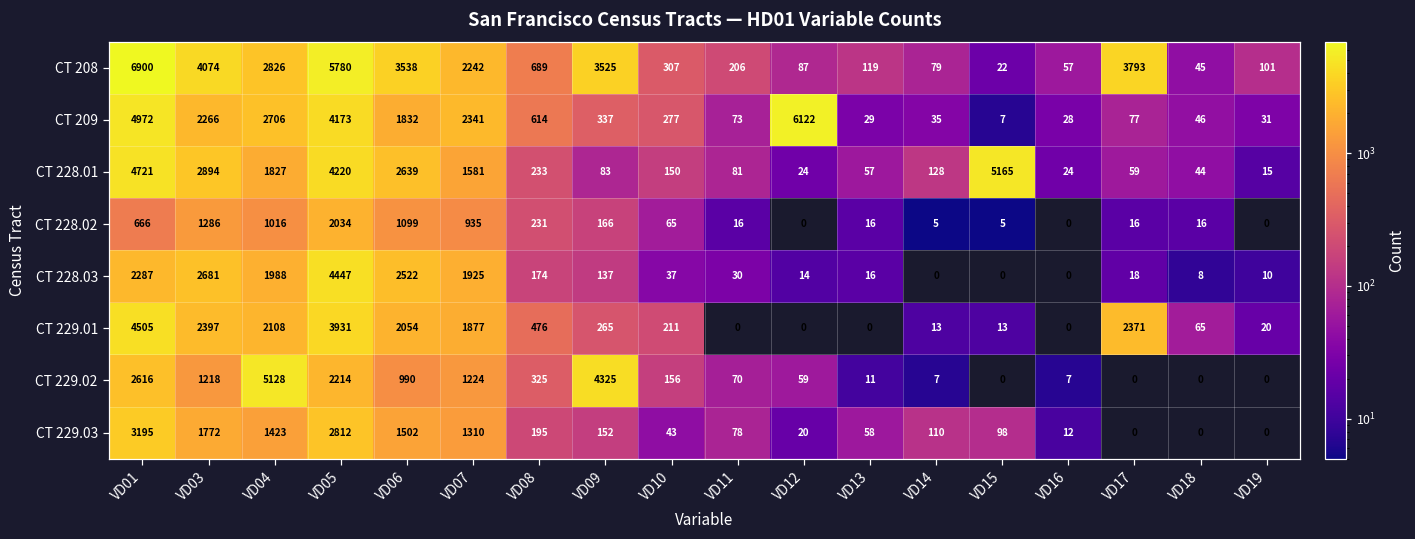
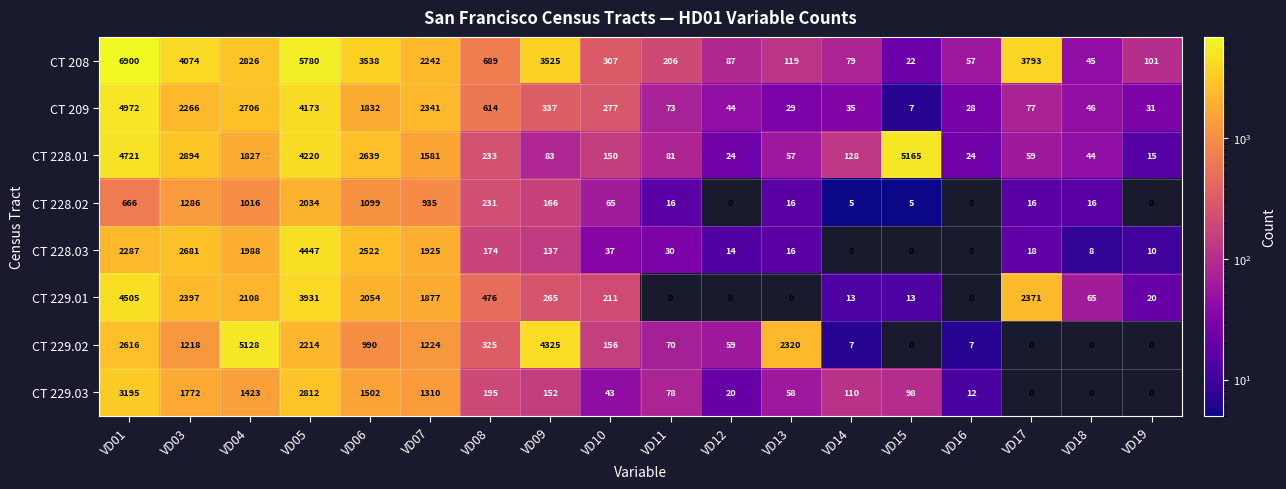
CT 209, VD12: 6122 -> 44
CT 229.02, VD13: 11 -> 2320
